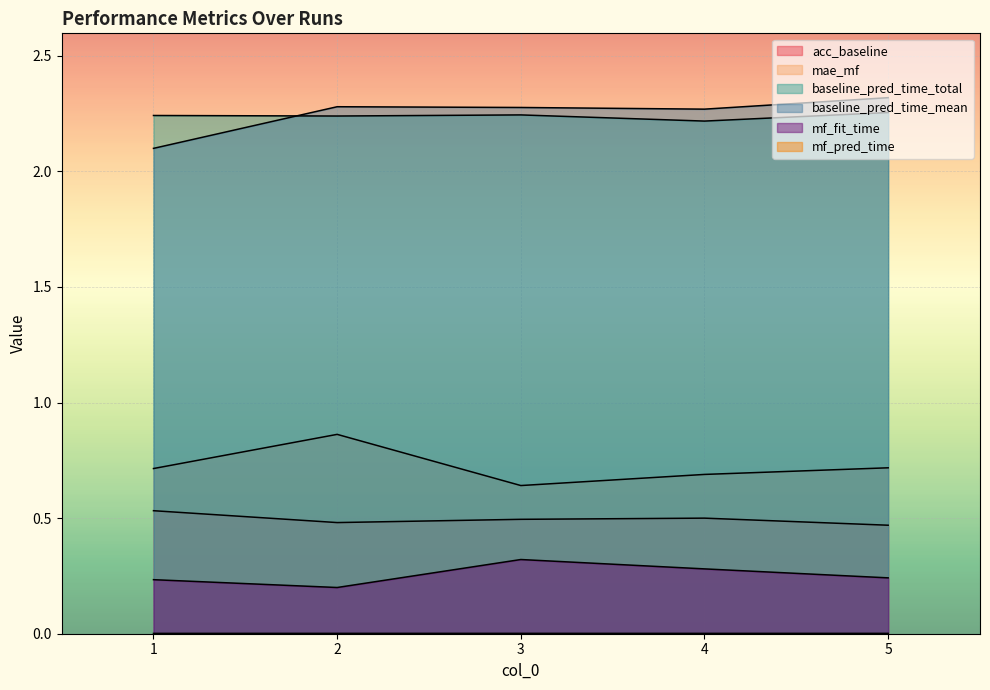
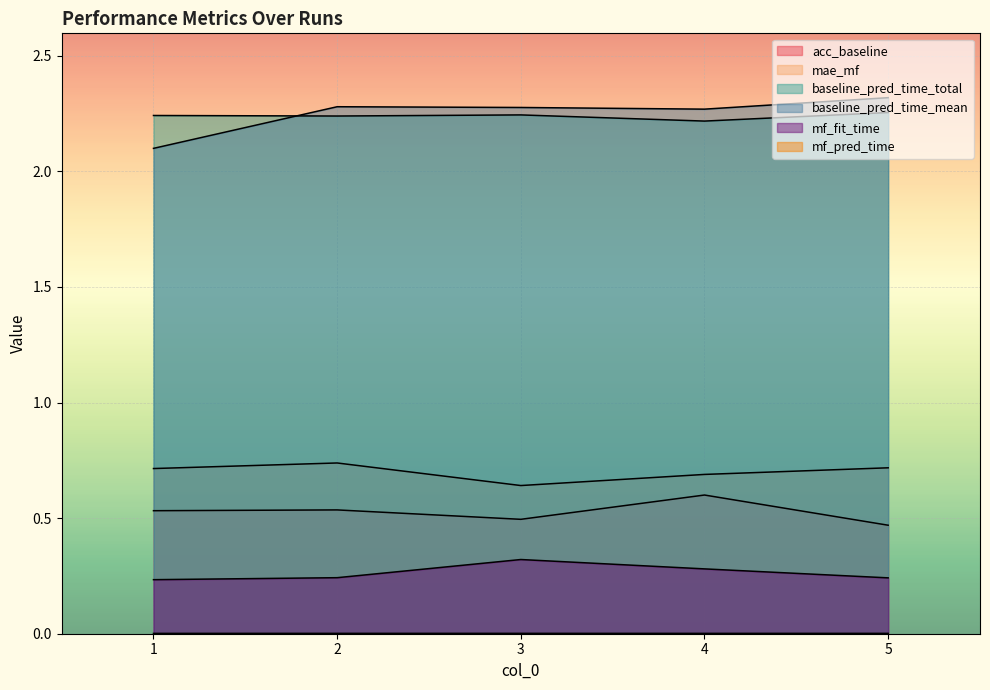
acc_baseline, 2: 0.48 -> 0.54
mae_mf, 2: 0.86 -> 0.74
mf_fit_time, 2: 0.20 -> 0.24
acc_baseline, 4: 0.5 -> 0.6
